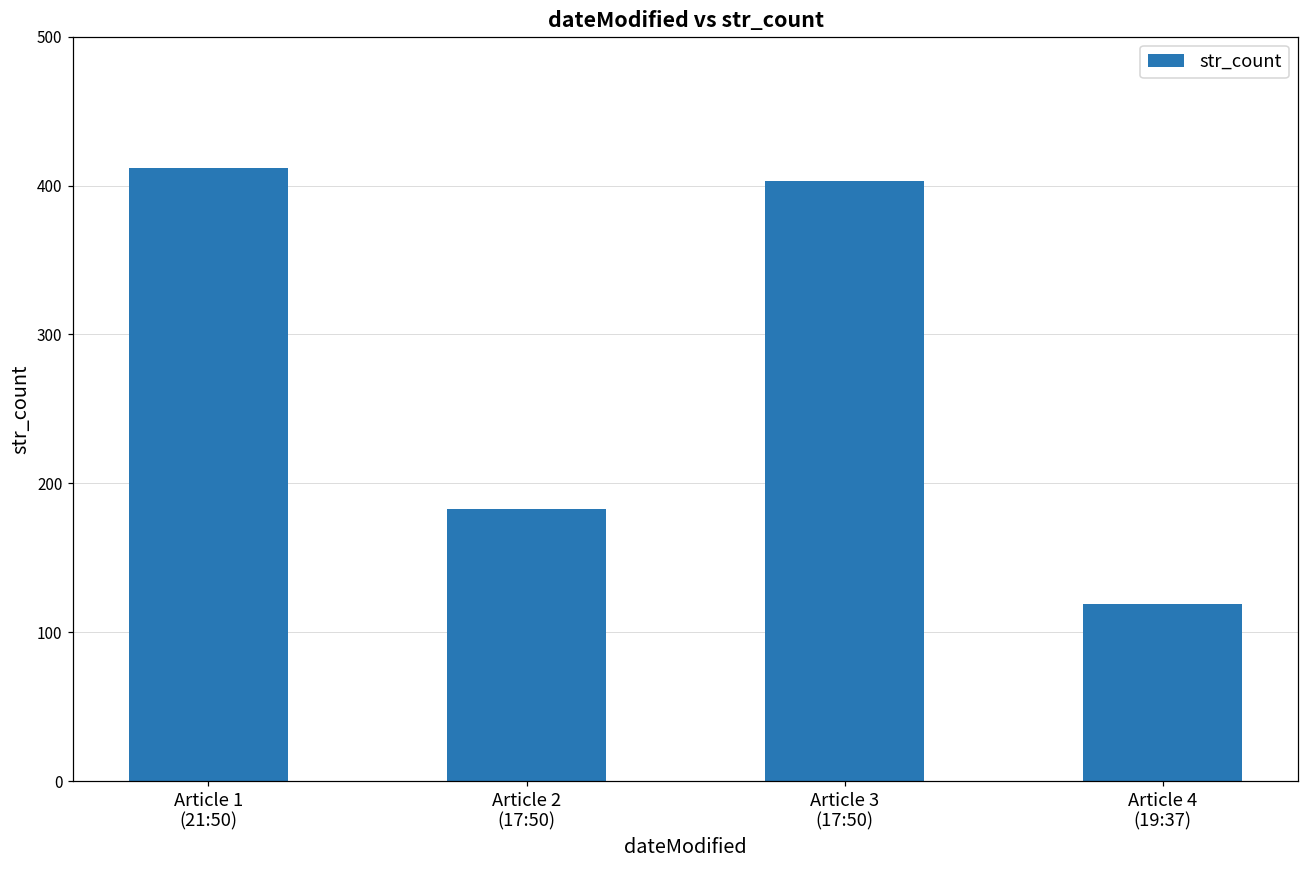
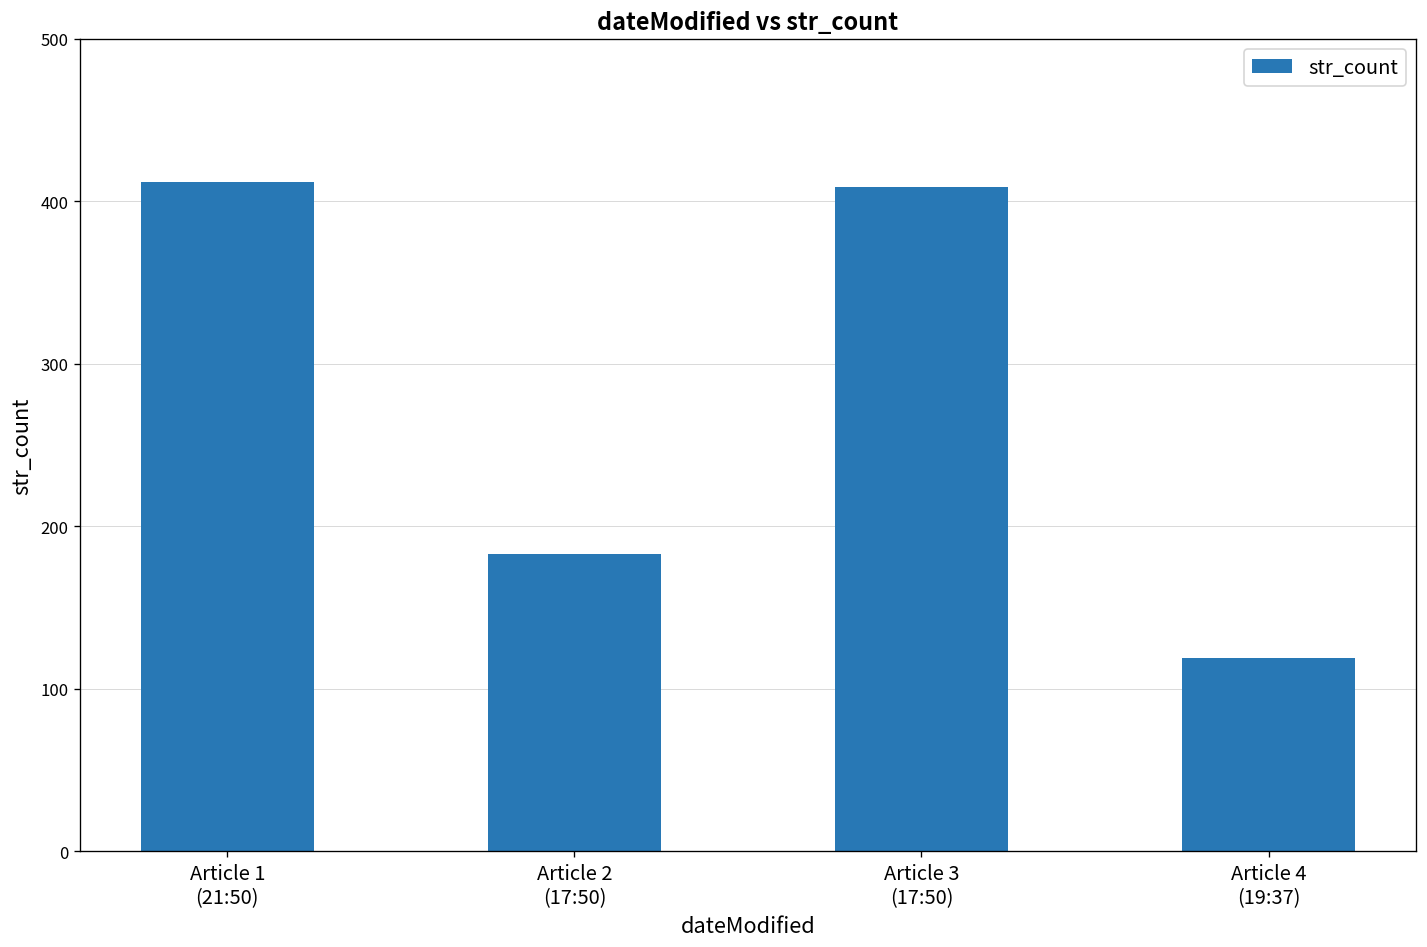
Article 3 (17:50): 403 -> 409
